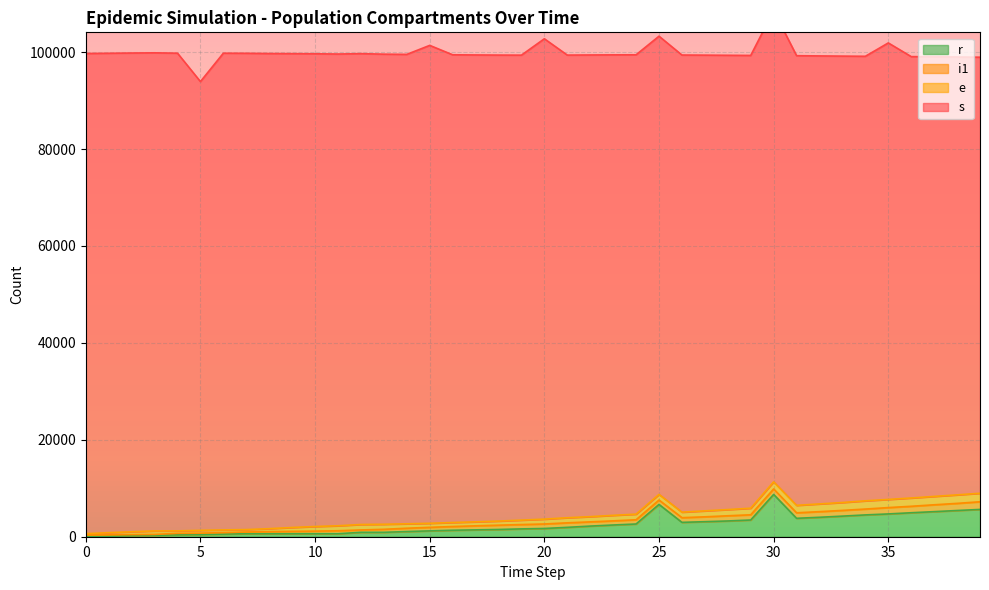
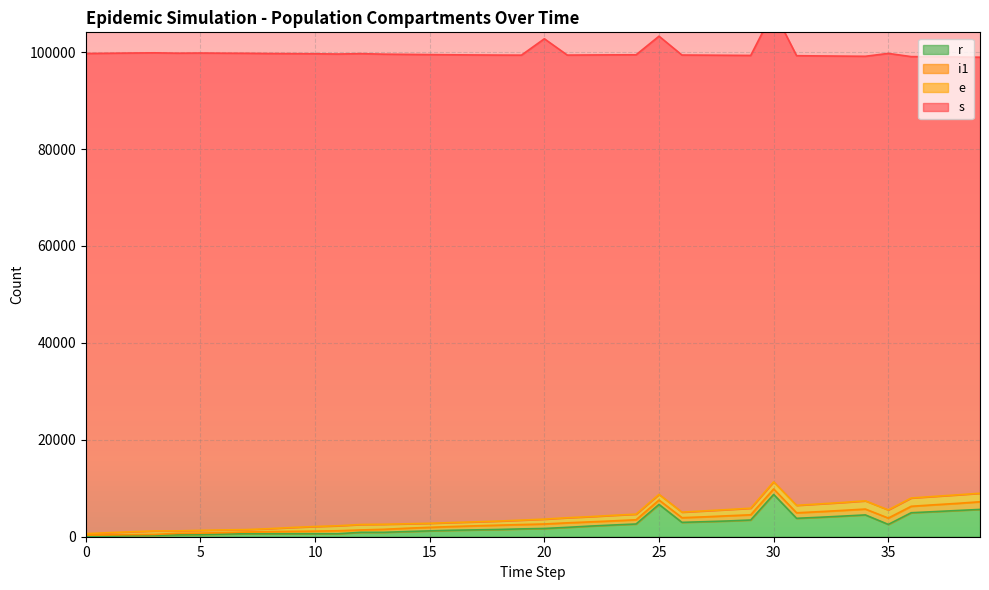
s, 5: 93000 -> 98000
s, 15: 99000 -> 97000
r, 35: 5000 -> 3000
